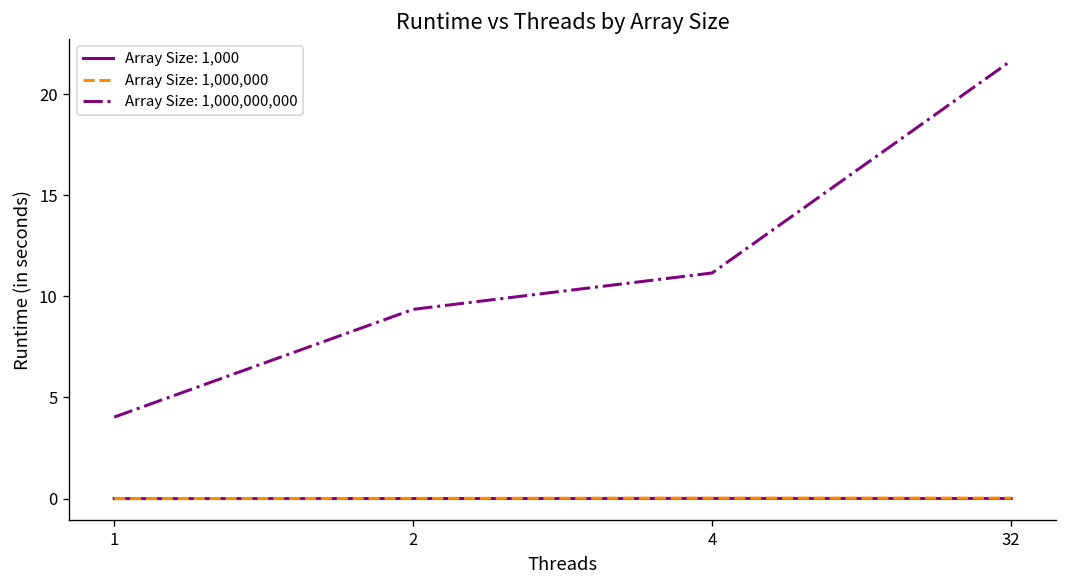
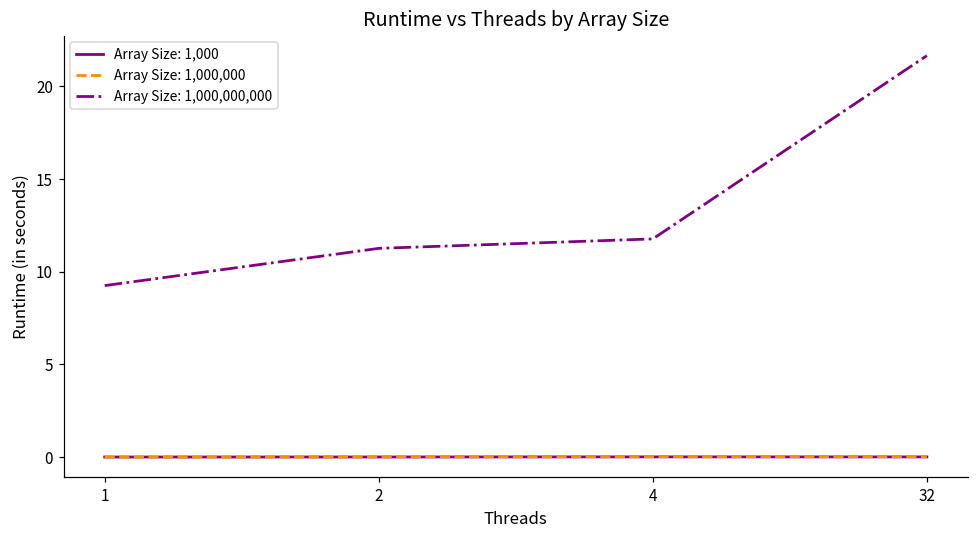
Array Size: 1,000,000,000, 1: 4.0 -> 9.3
Array Size: 1,000,000,000, 2: 9.4 -> 11.3
Array Size: 1,000,000,000, 4: 11.2 -> 11.8
